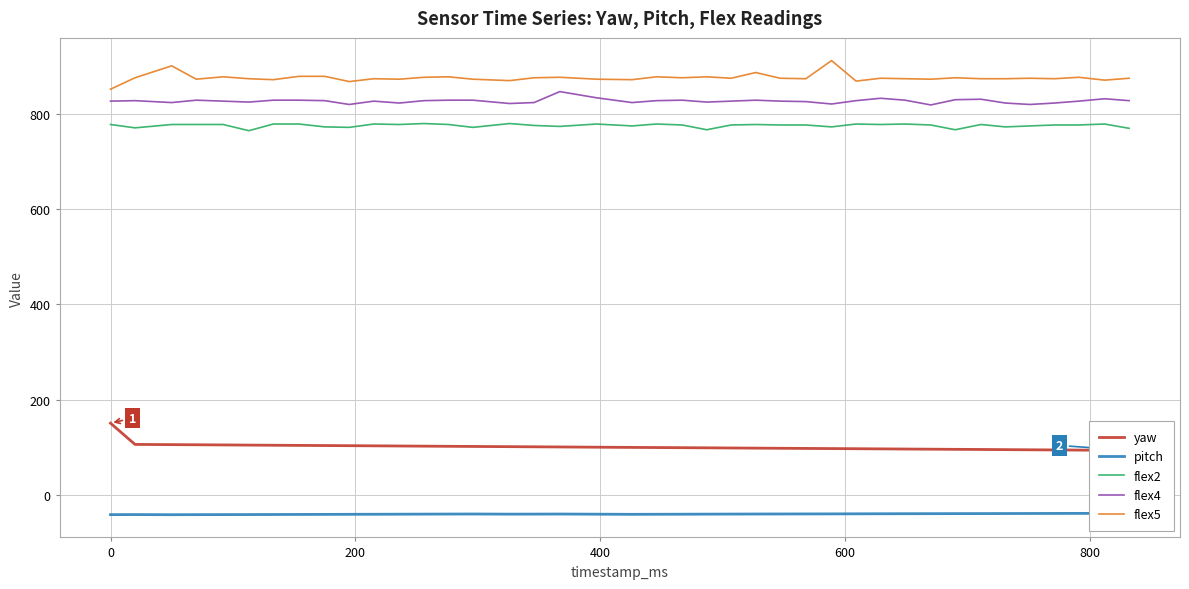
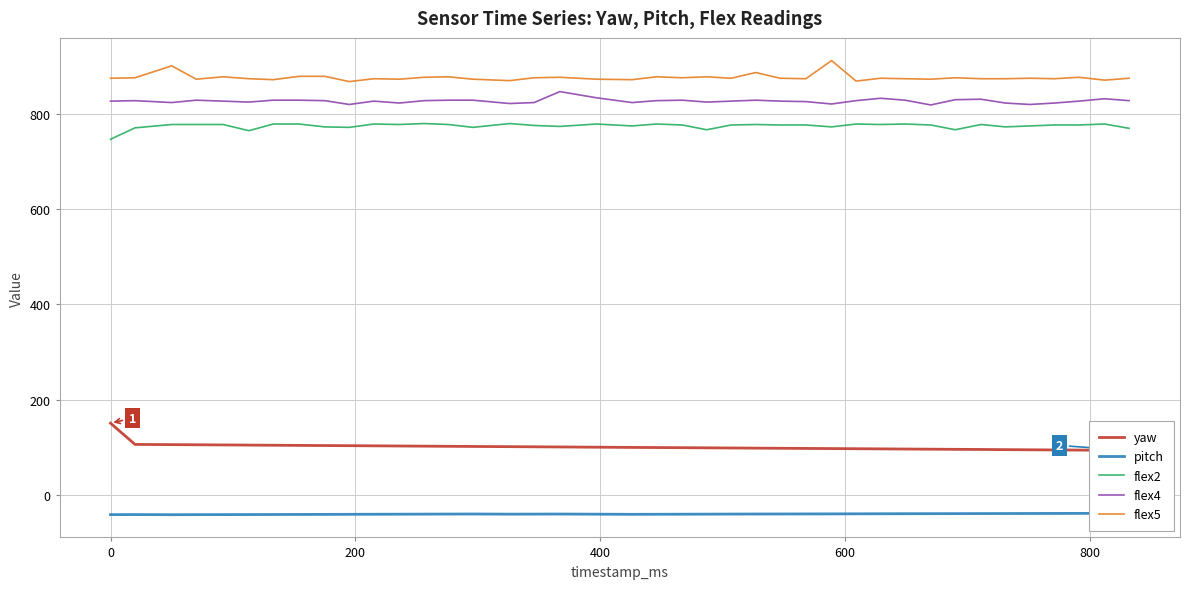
flex2, 0: 780 -> 750
flex5, 0: 850 -> 870
